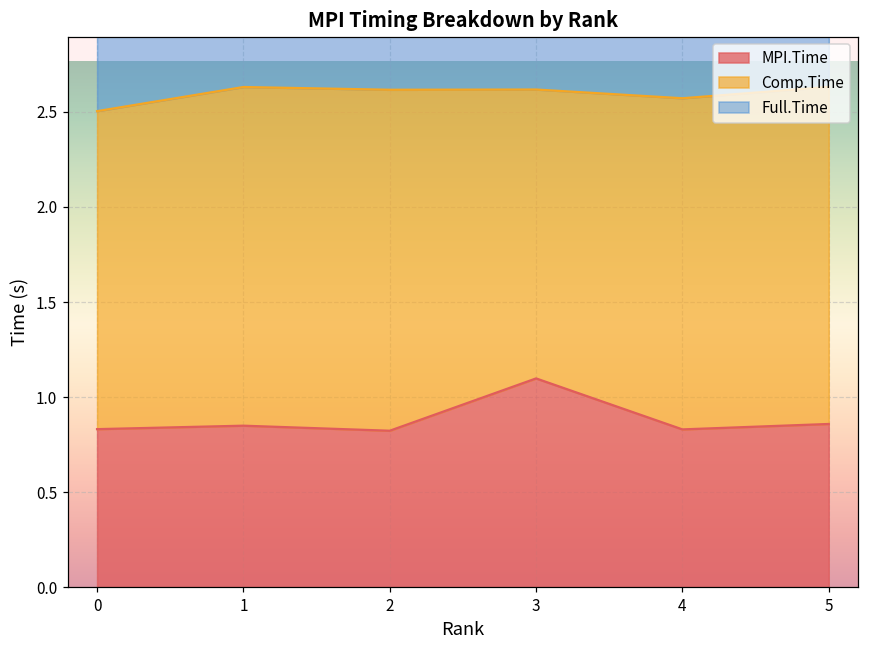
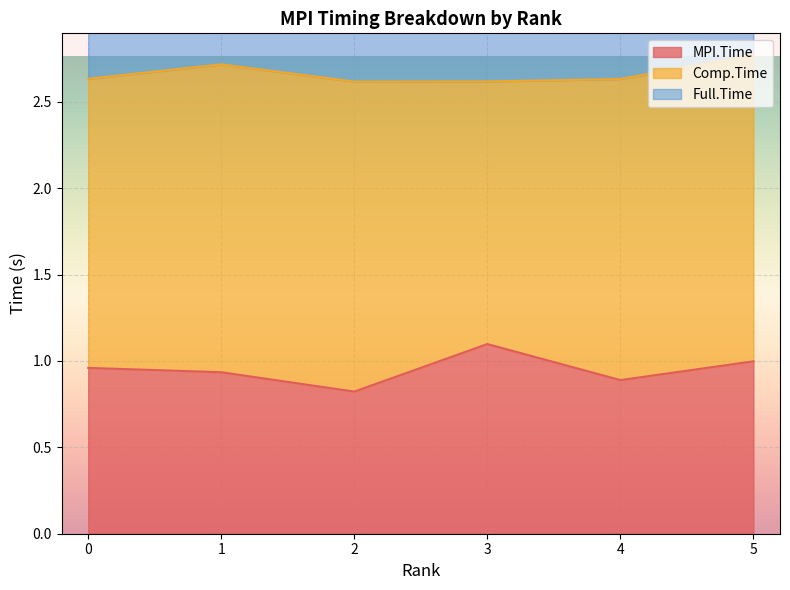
MPI.Time, 0: 0.83 -> 0.96
MPI.Time, 1: 0.85 -> 0.93
MPI.Time, 4: 0.83 -> 0.89
MPI.Time, 5: 0.86 -> 1.00
